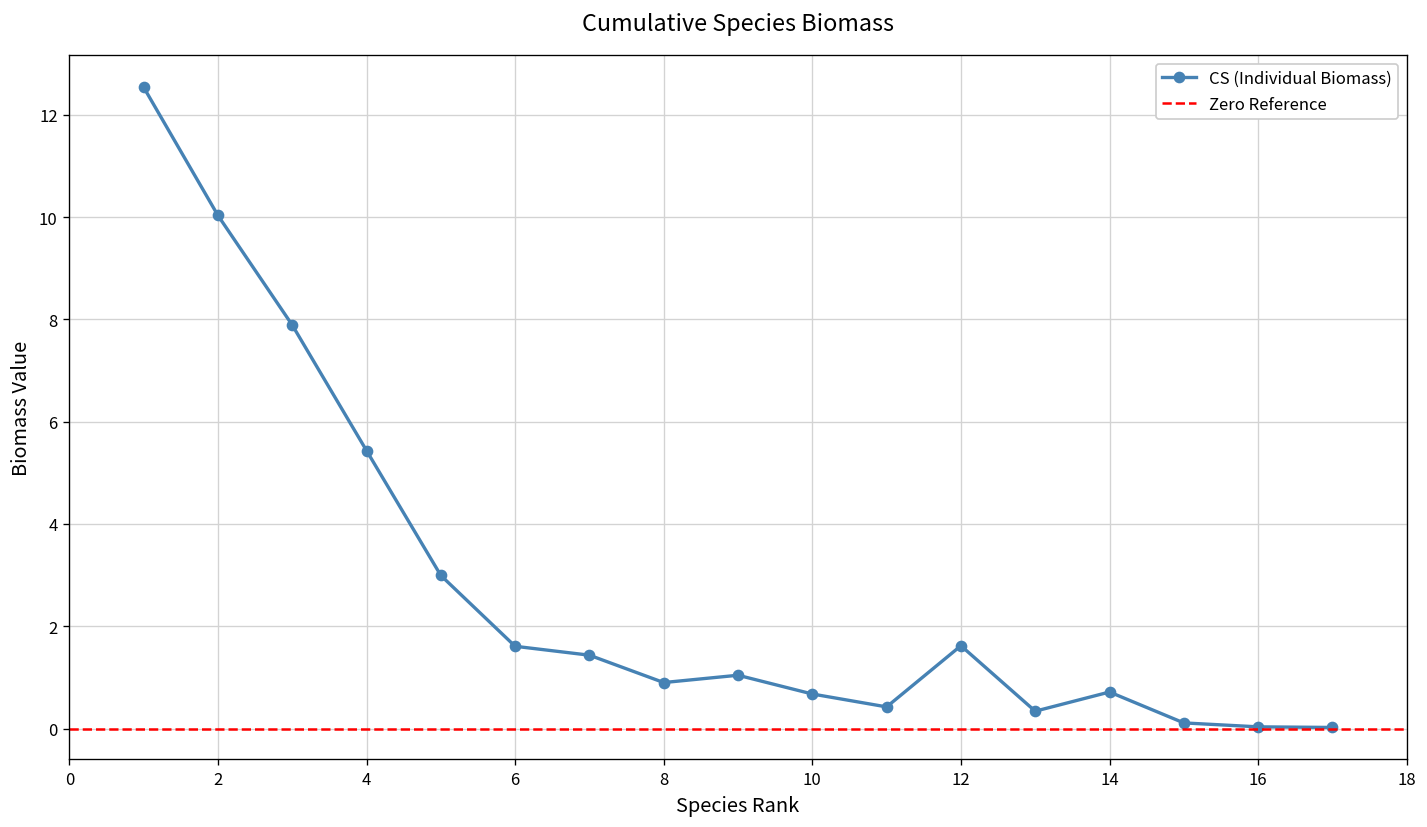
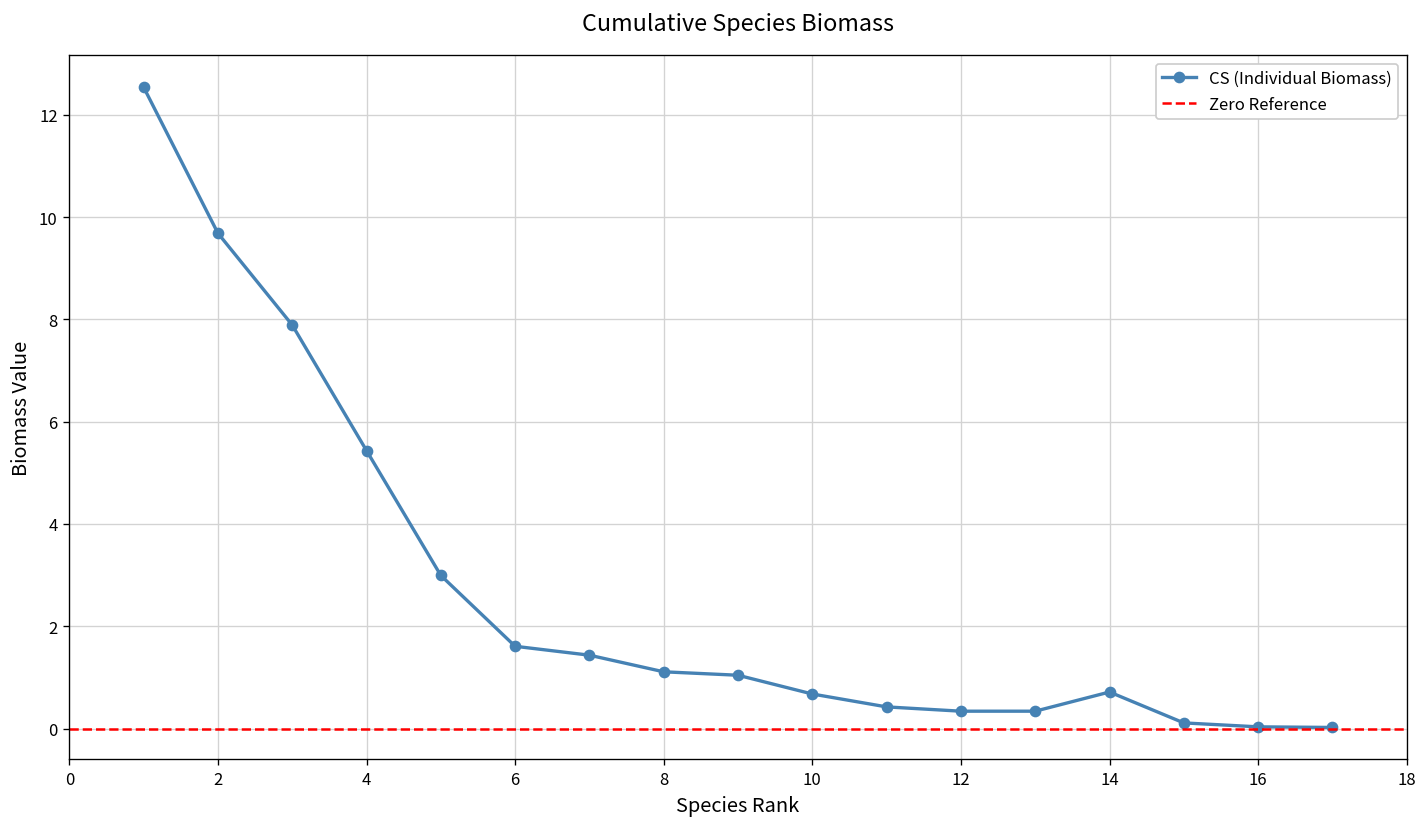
2: 10.0 -> 9.7
8: 0.9 -> 1.1
12: 1.6 -> 0.3
